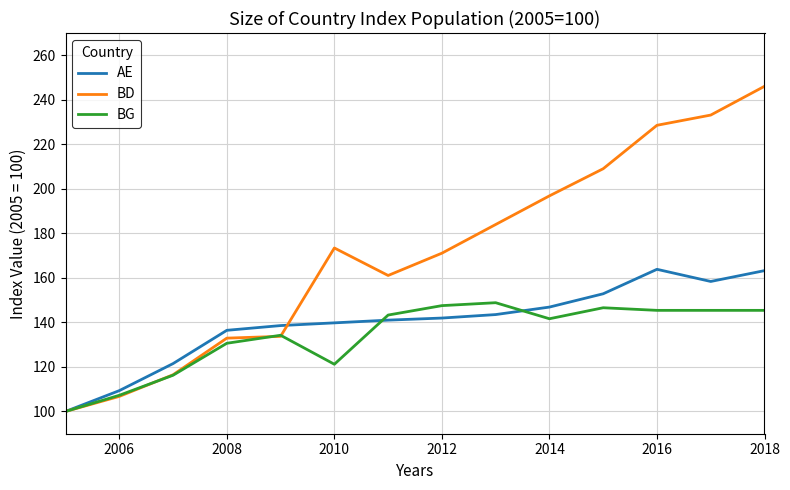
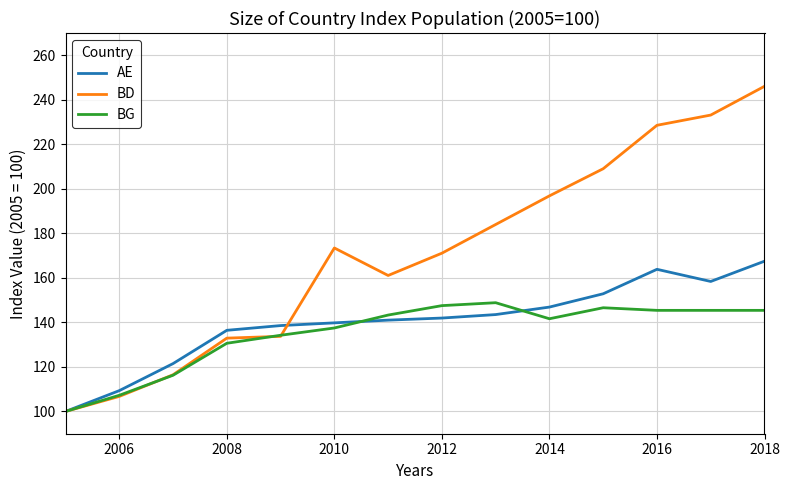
BG, 2010: 121 -> 138
AE, 2018: 163 -> 168
